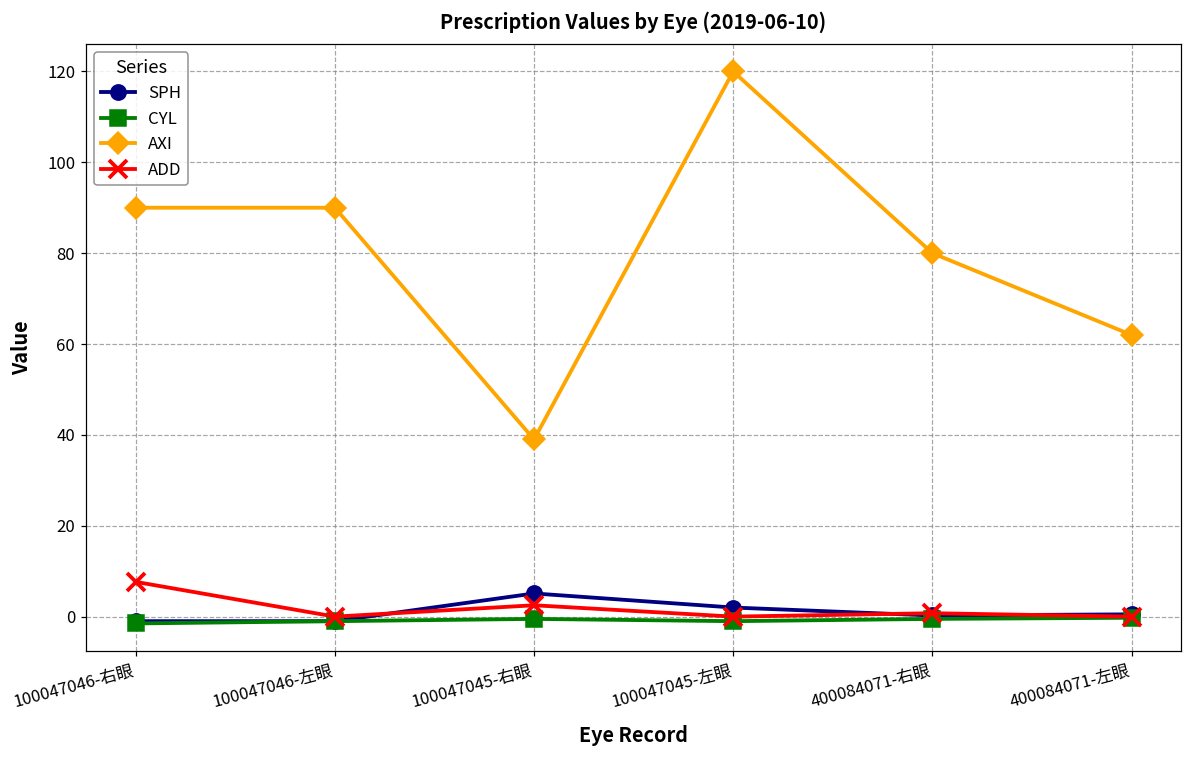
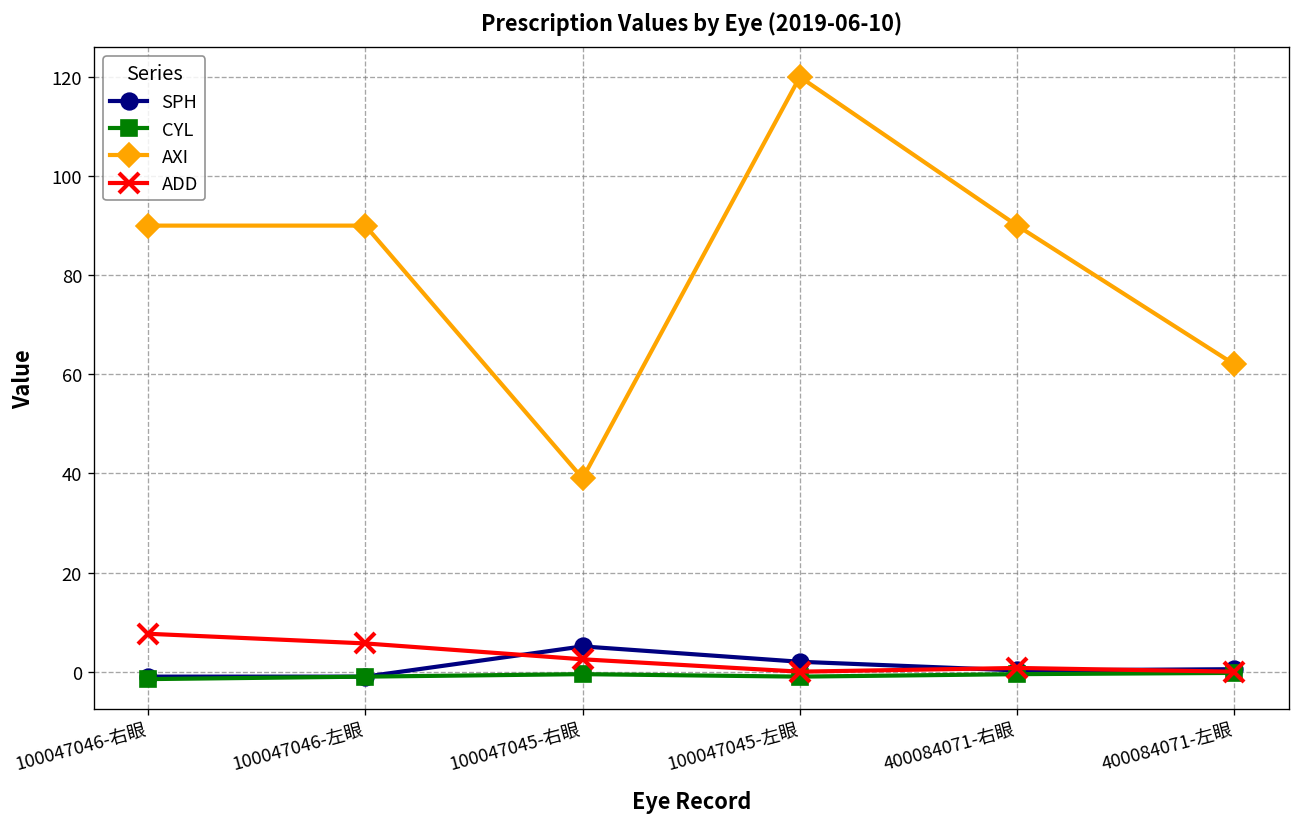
ADD, 100047046-左眼: 0 -> 6
AXI, 400084071-右眼: 80 -> 90
